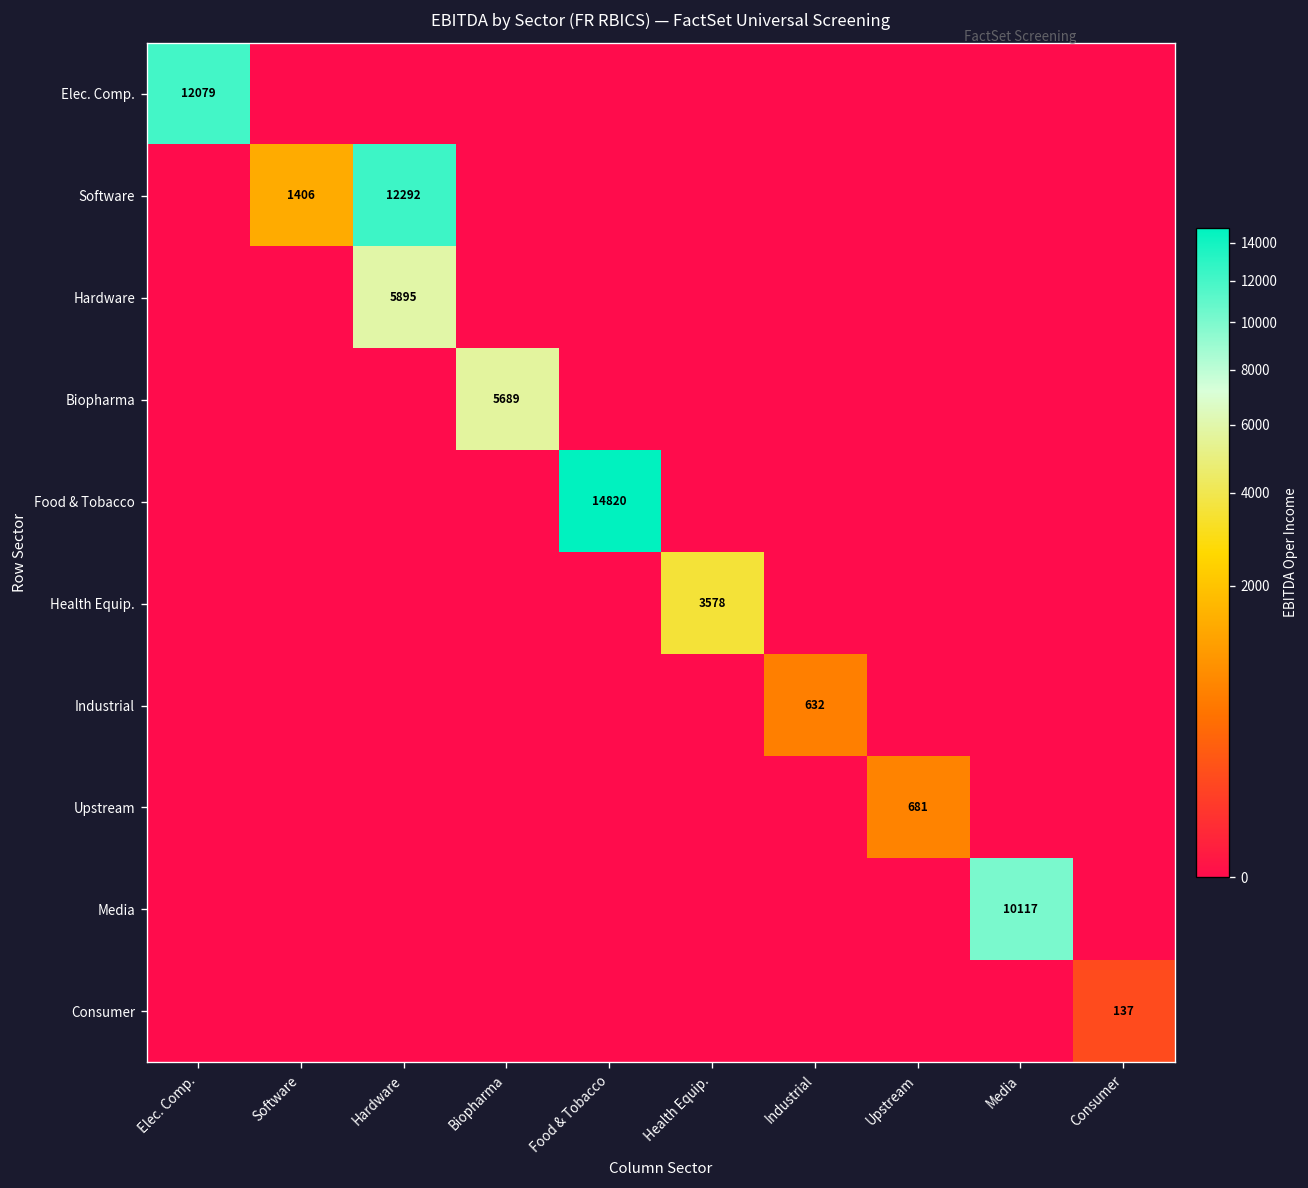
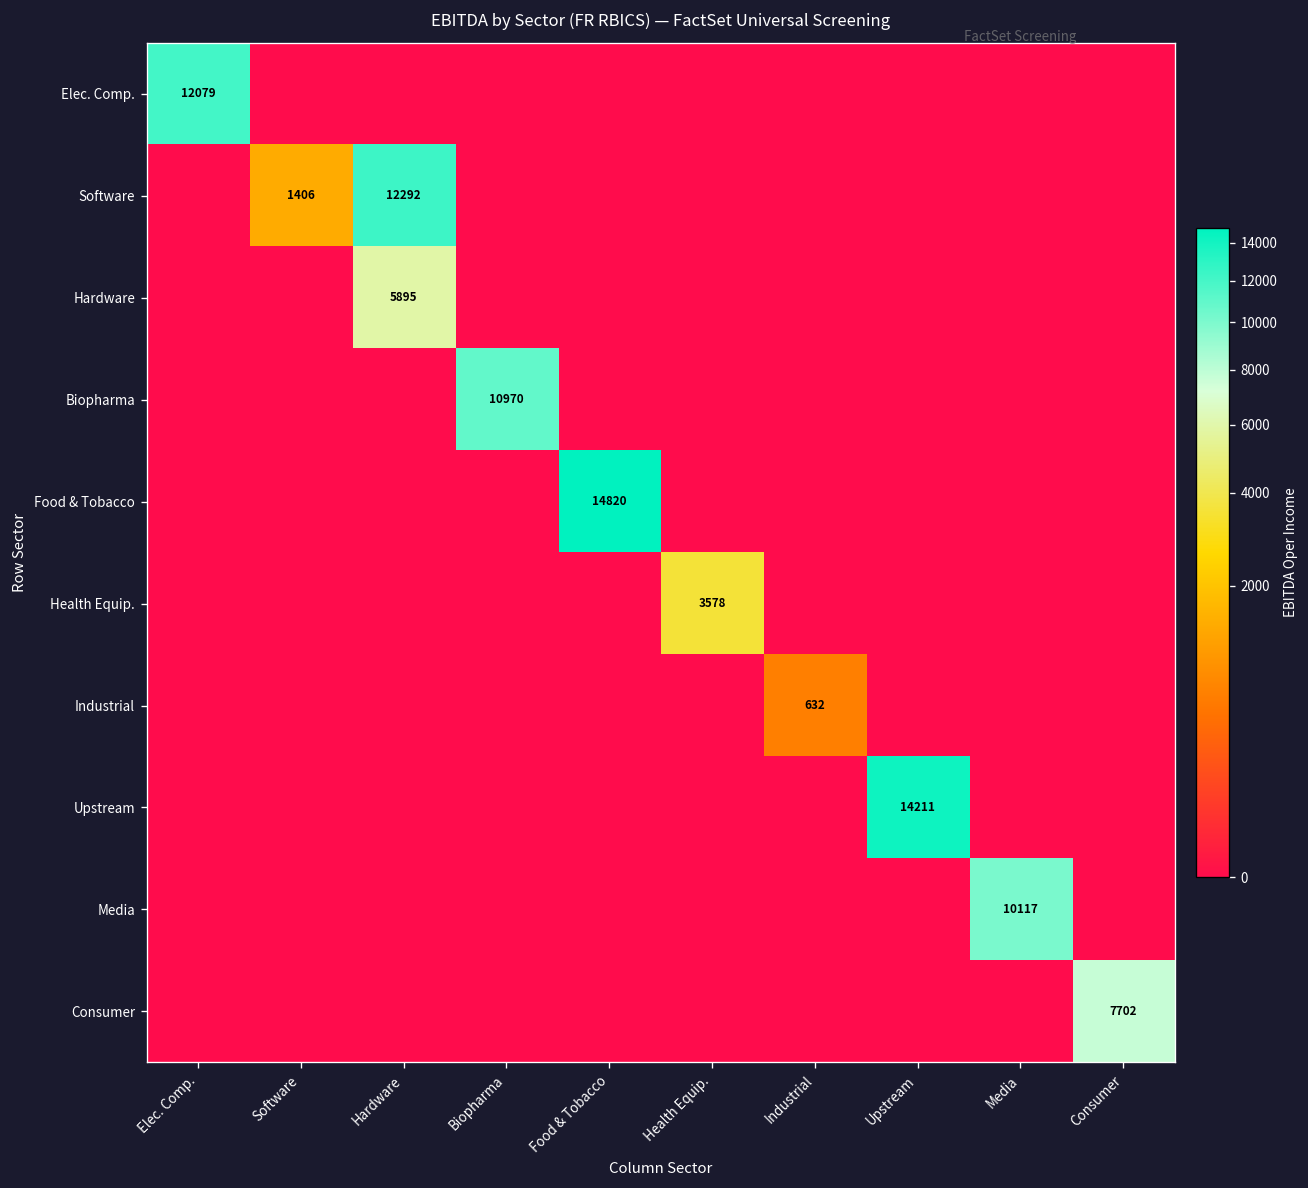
Biopharma, Biopharma: 5689 -> 10970
Upstream, Upstream: 681 -> 14211
Consumer, Consumer: 137 -> 7702
